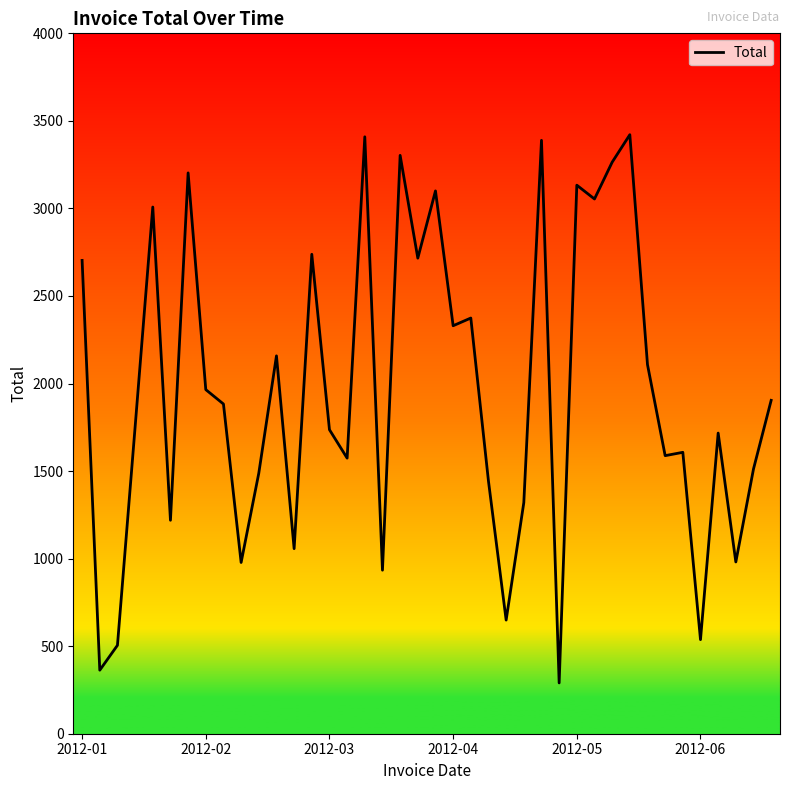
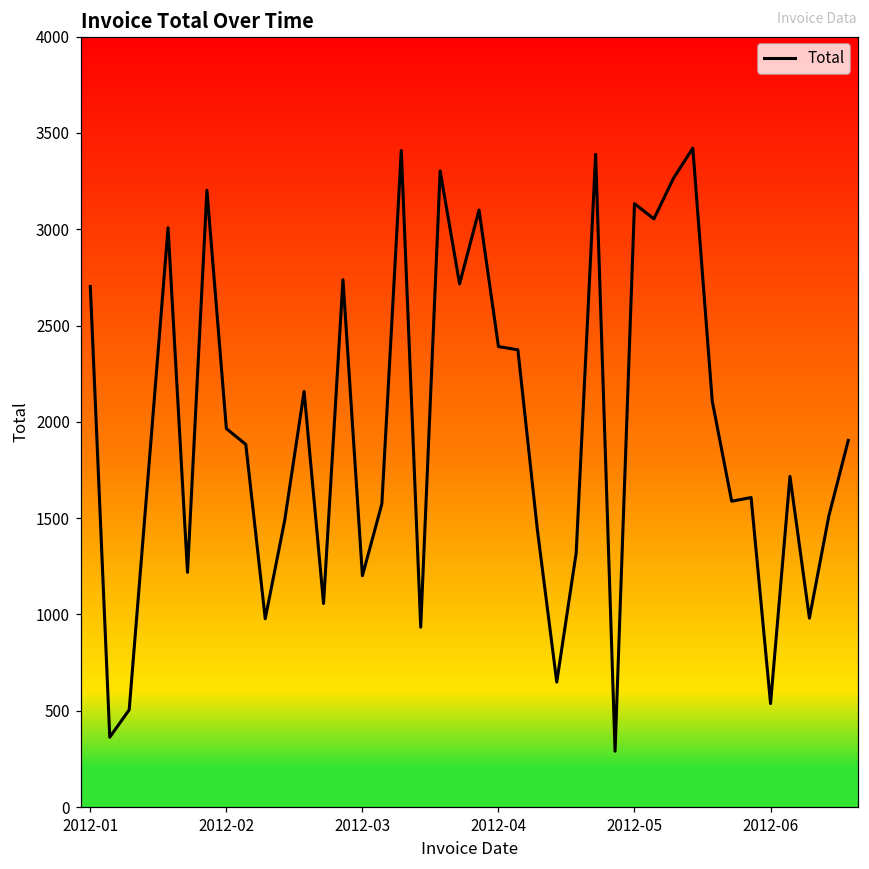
2012-03: 1740 -> 1200
2012-04: 2330 -> 2390
